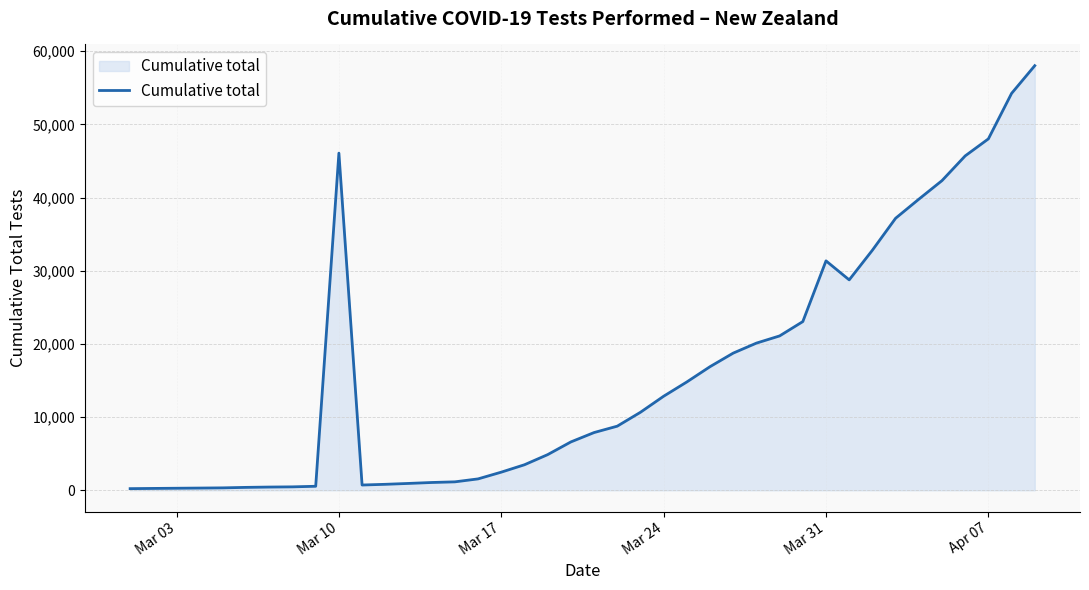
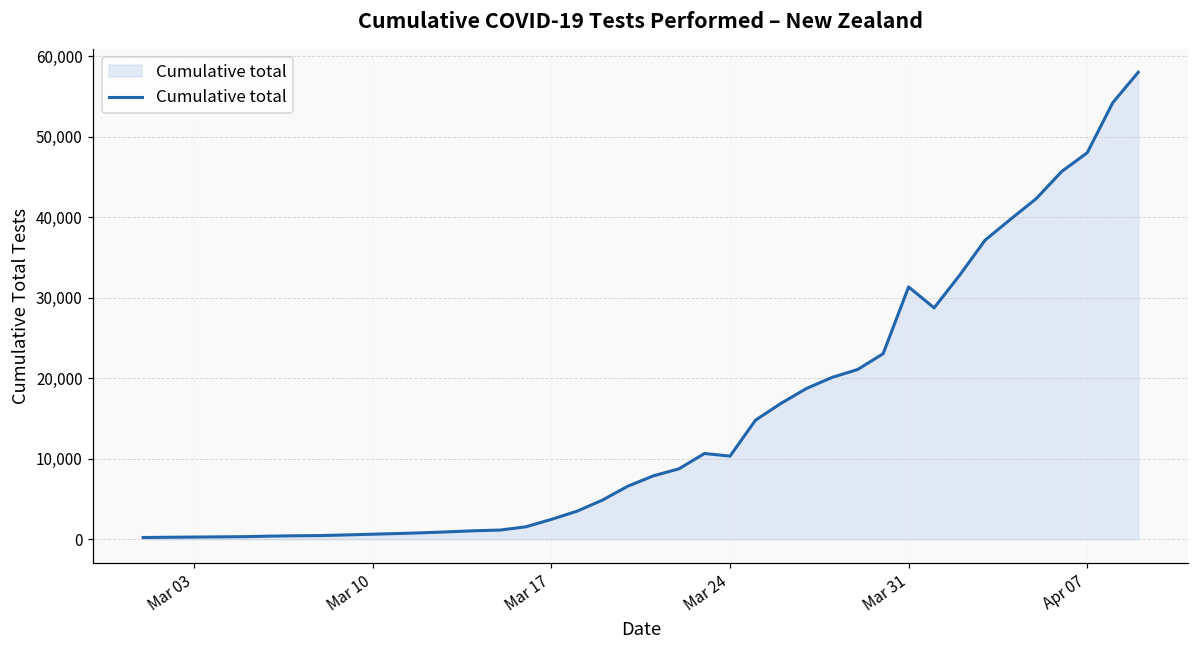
Mar 10: 46,000 -> 1,000
Mar 24: 13,000 -> 10,000
